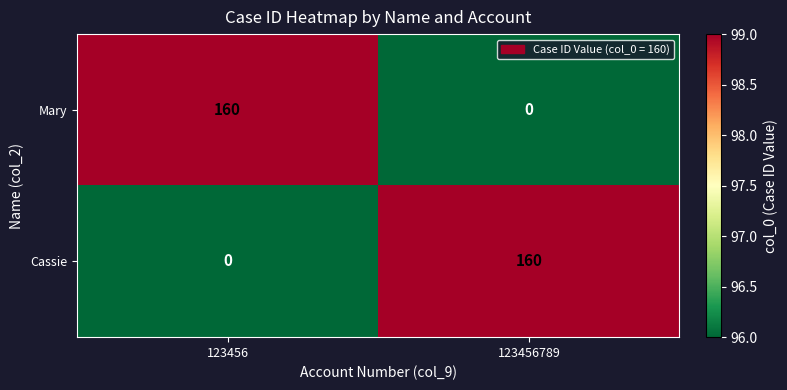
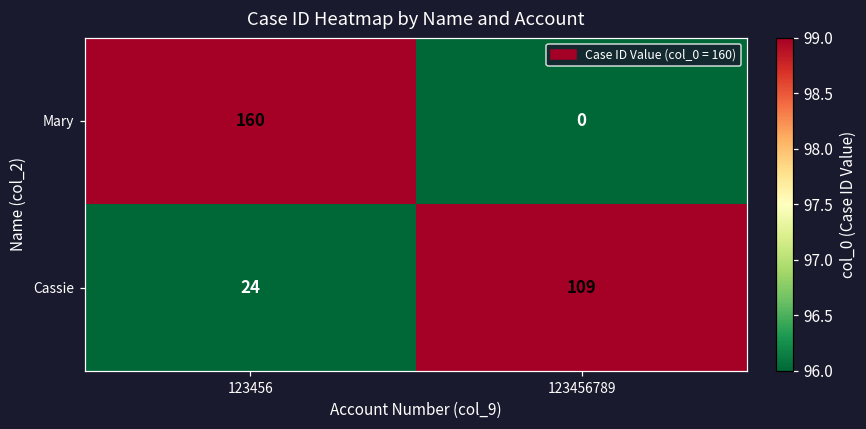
Cassie, 123456: 0 -> 24
Cassie, 123456789: 160 -> 109
